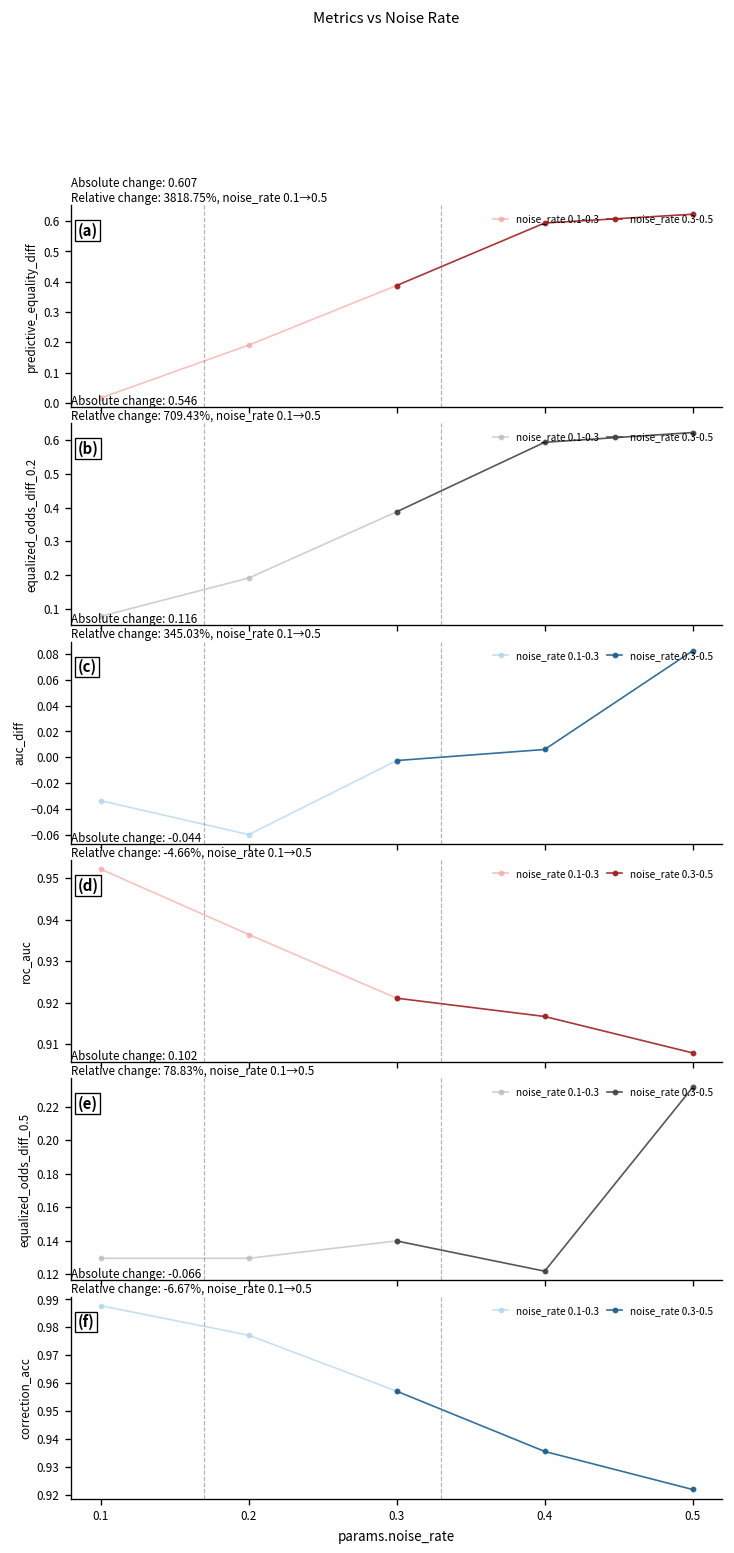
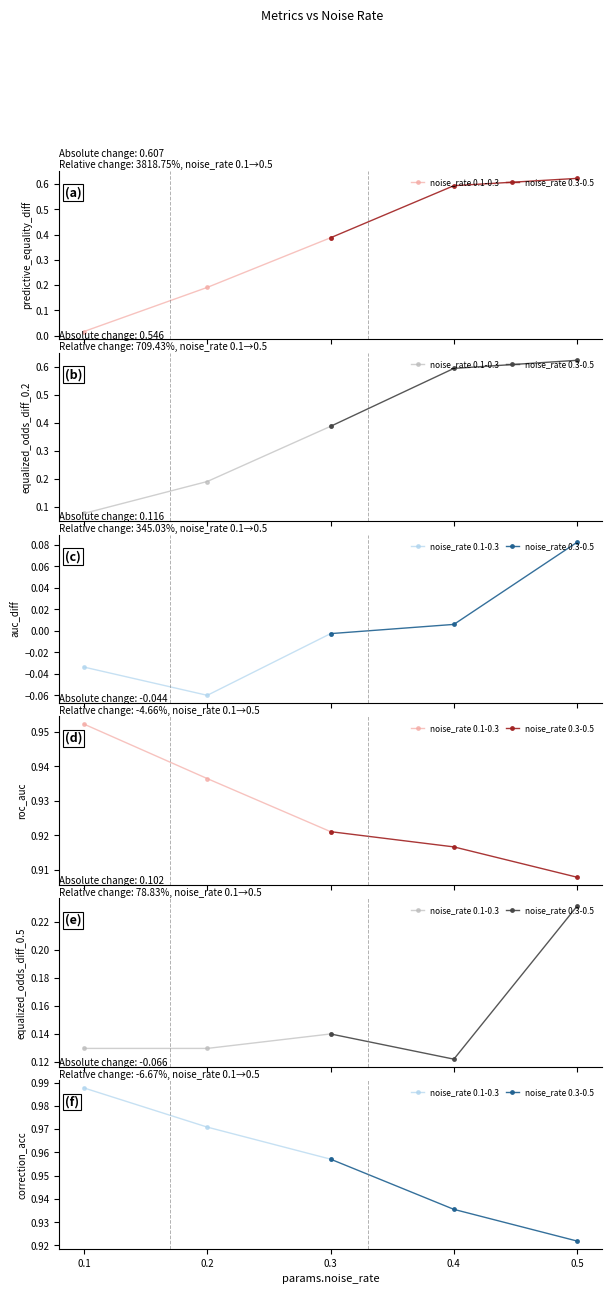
Absolute change: -0.066 Relative change: -6.67%, noise_rate 0.1→0.5, noise_rate 0.1-0.3, 0.2: 0.977 -> 0.971
